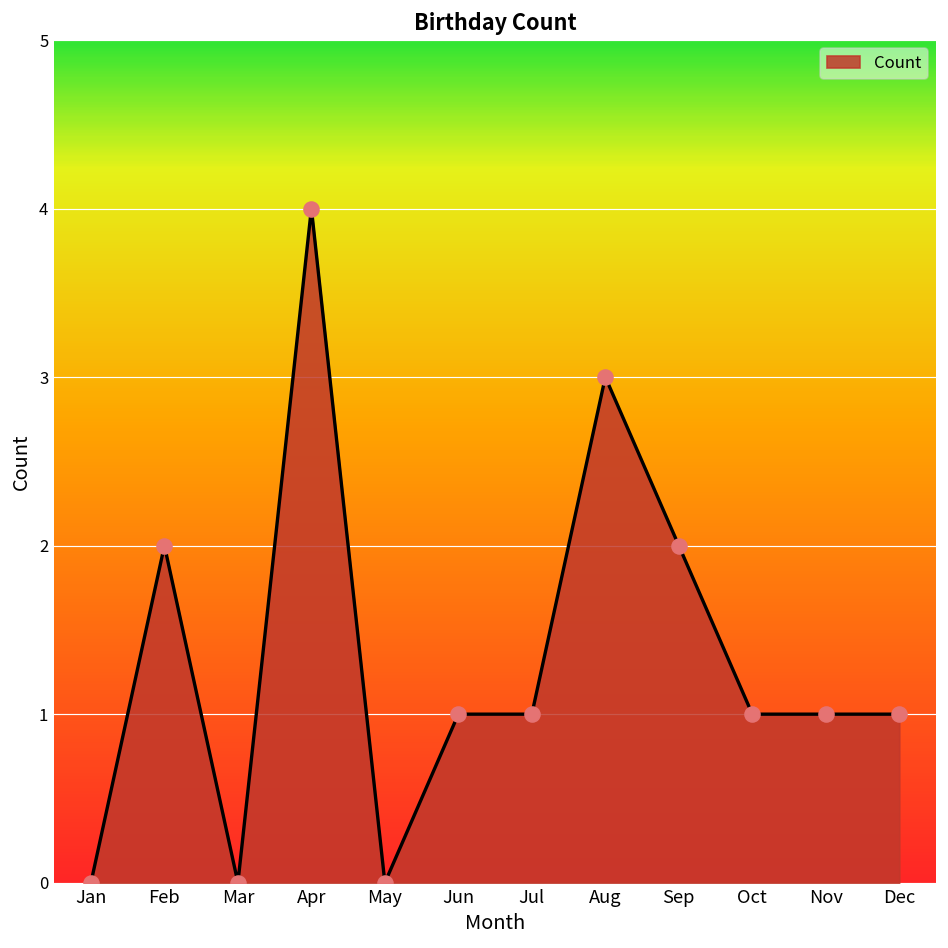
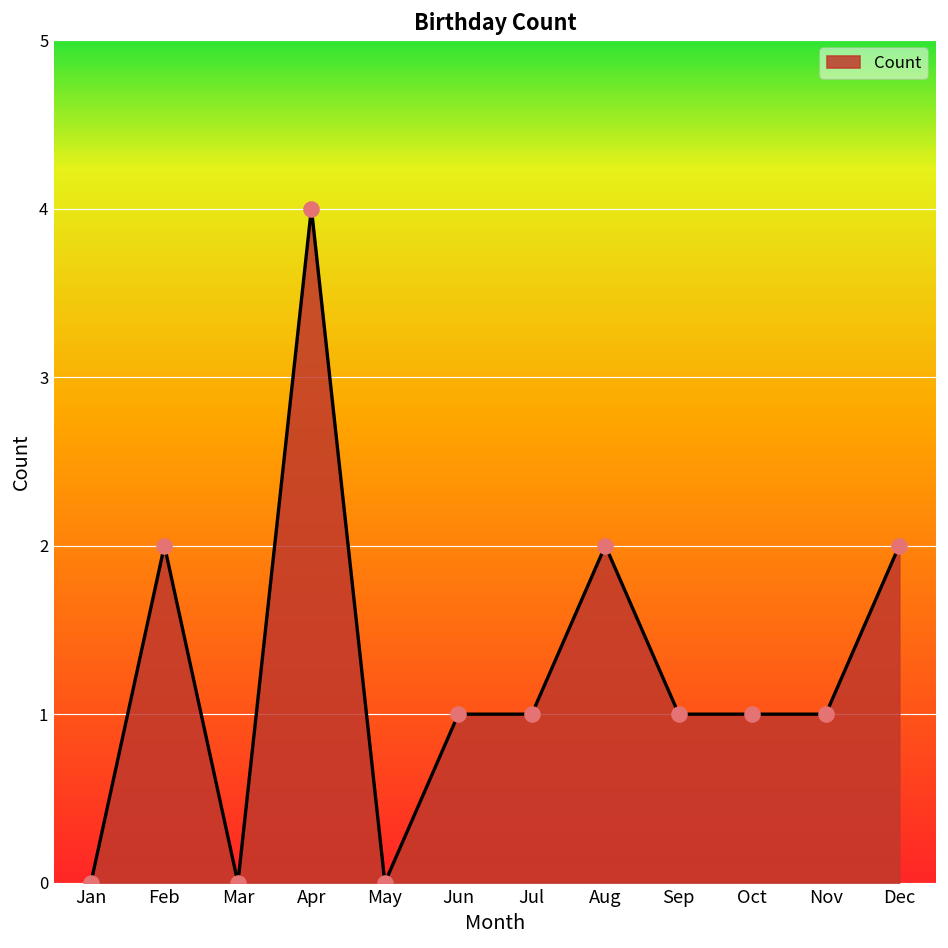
Aug: 3 -> 2
Sep: 2 -> 1
Dec: 1 -> 2
